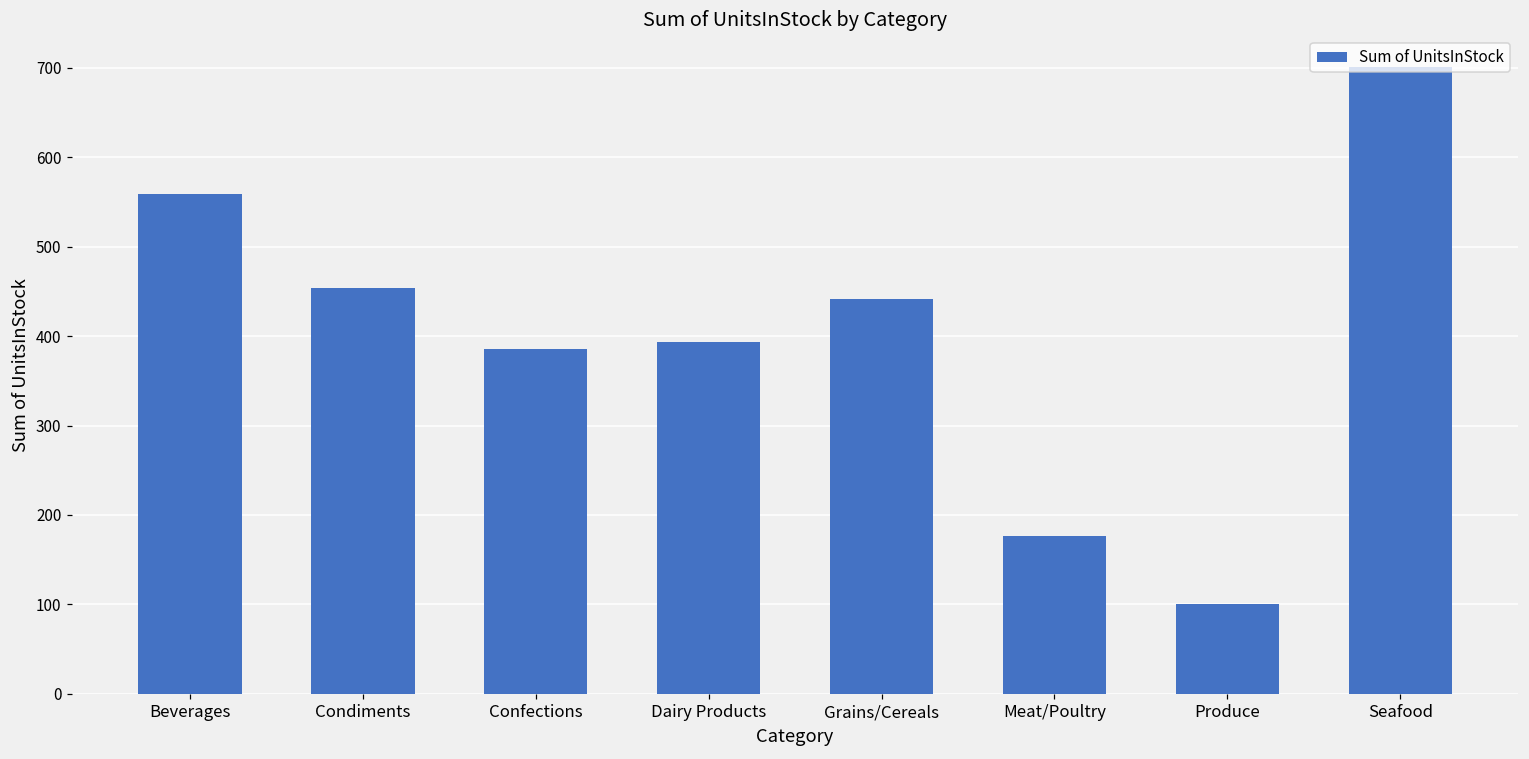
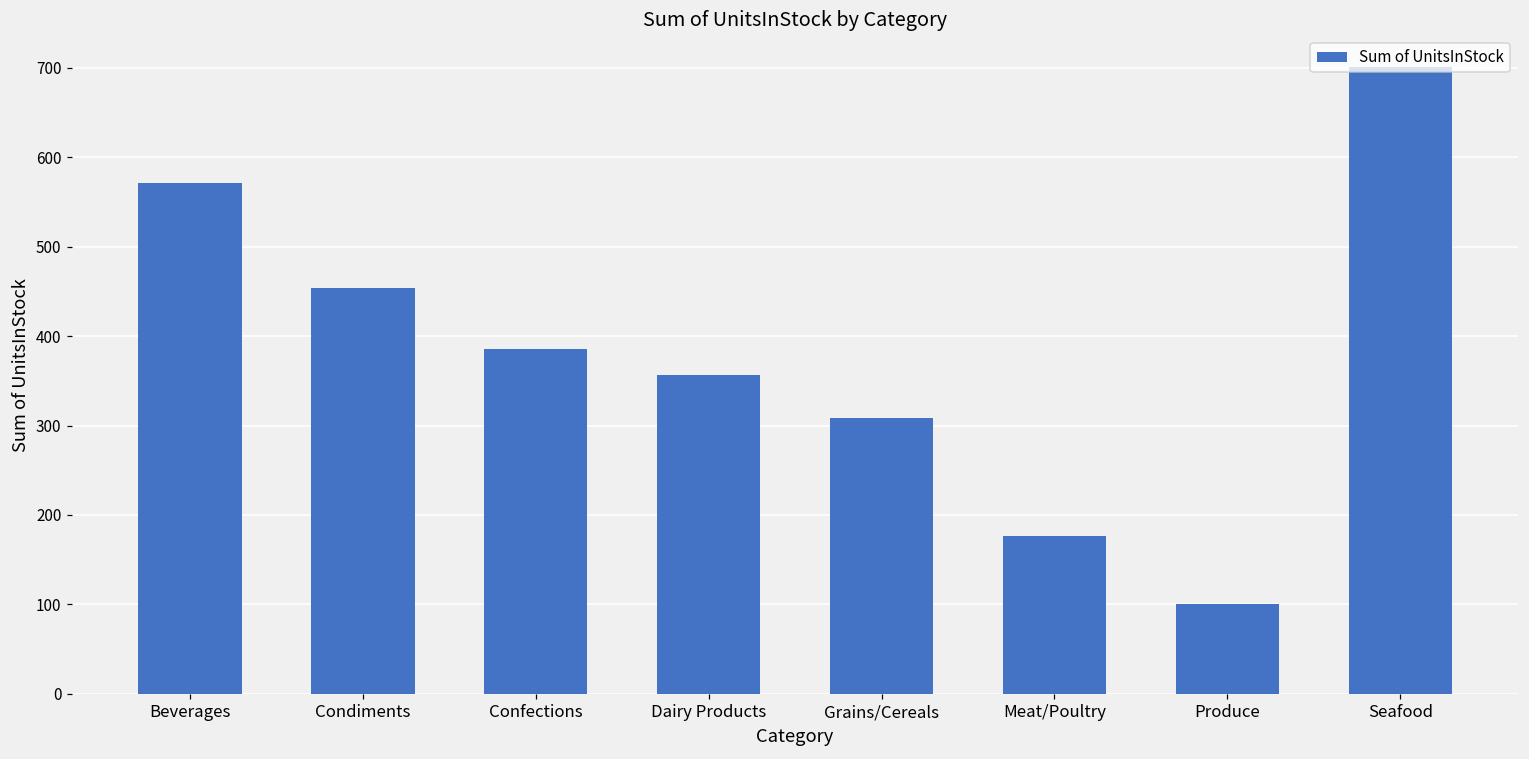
Beverages: 560 -> 570
Dairy Products: 390 -> 360
Grains/Cereals: 440 -> 310
